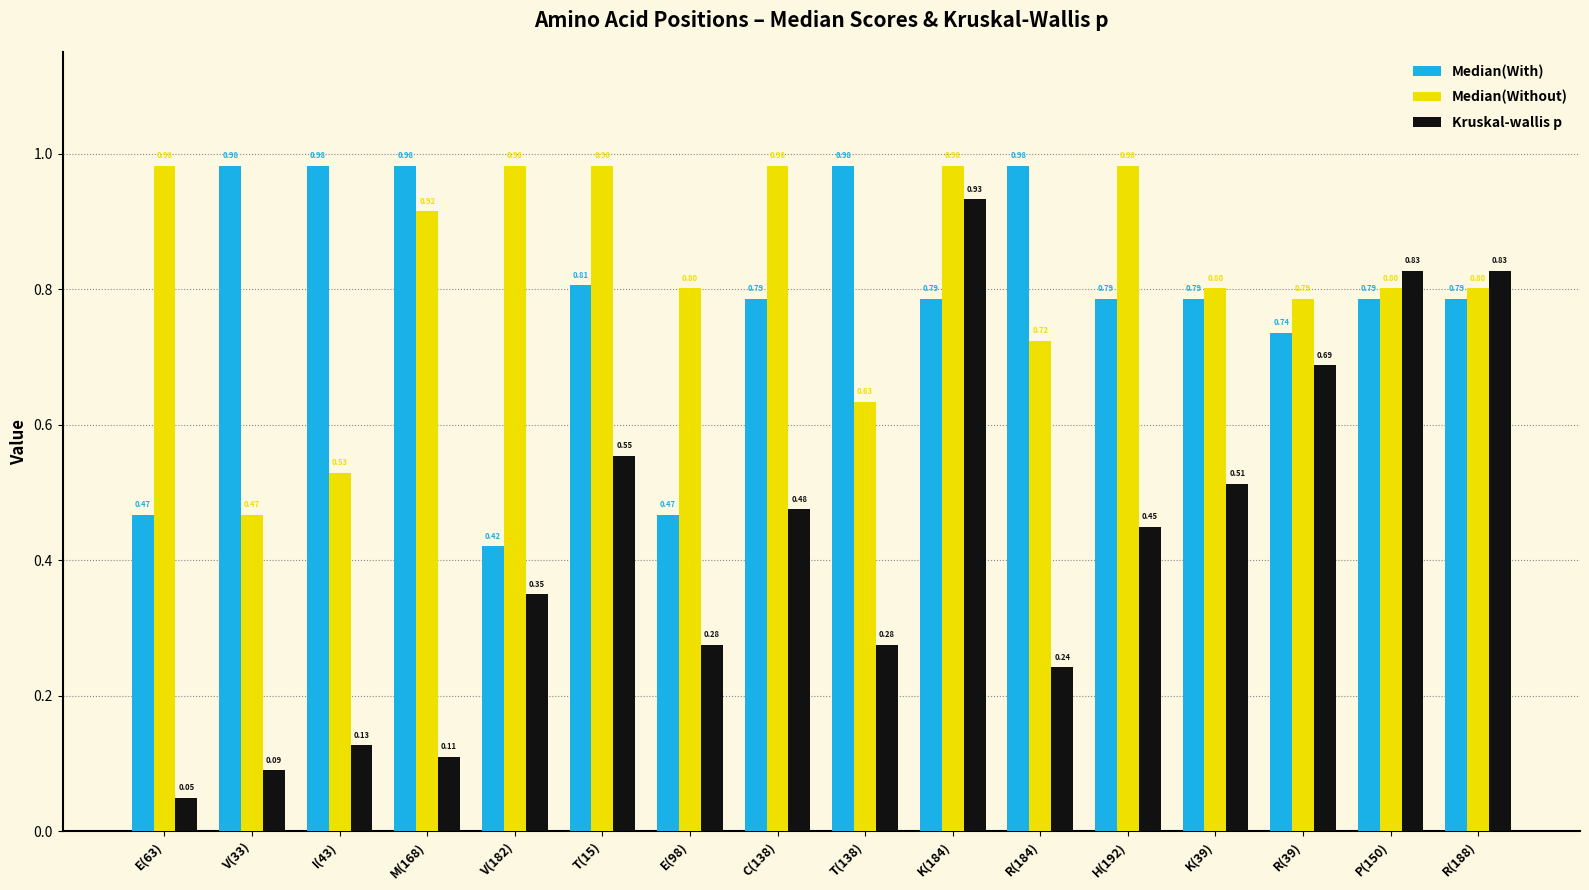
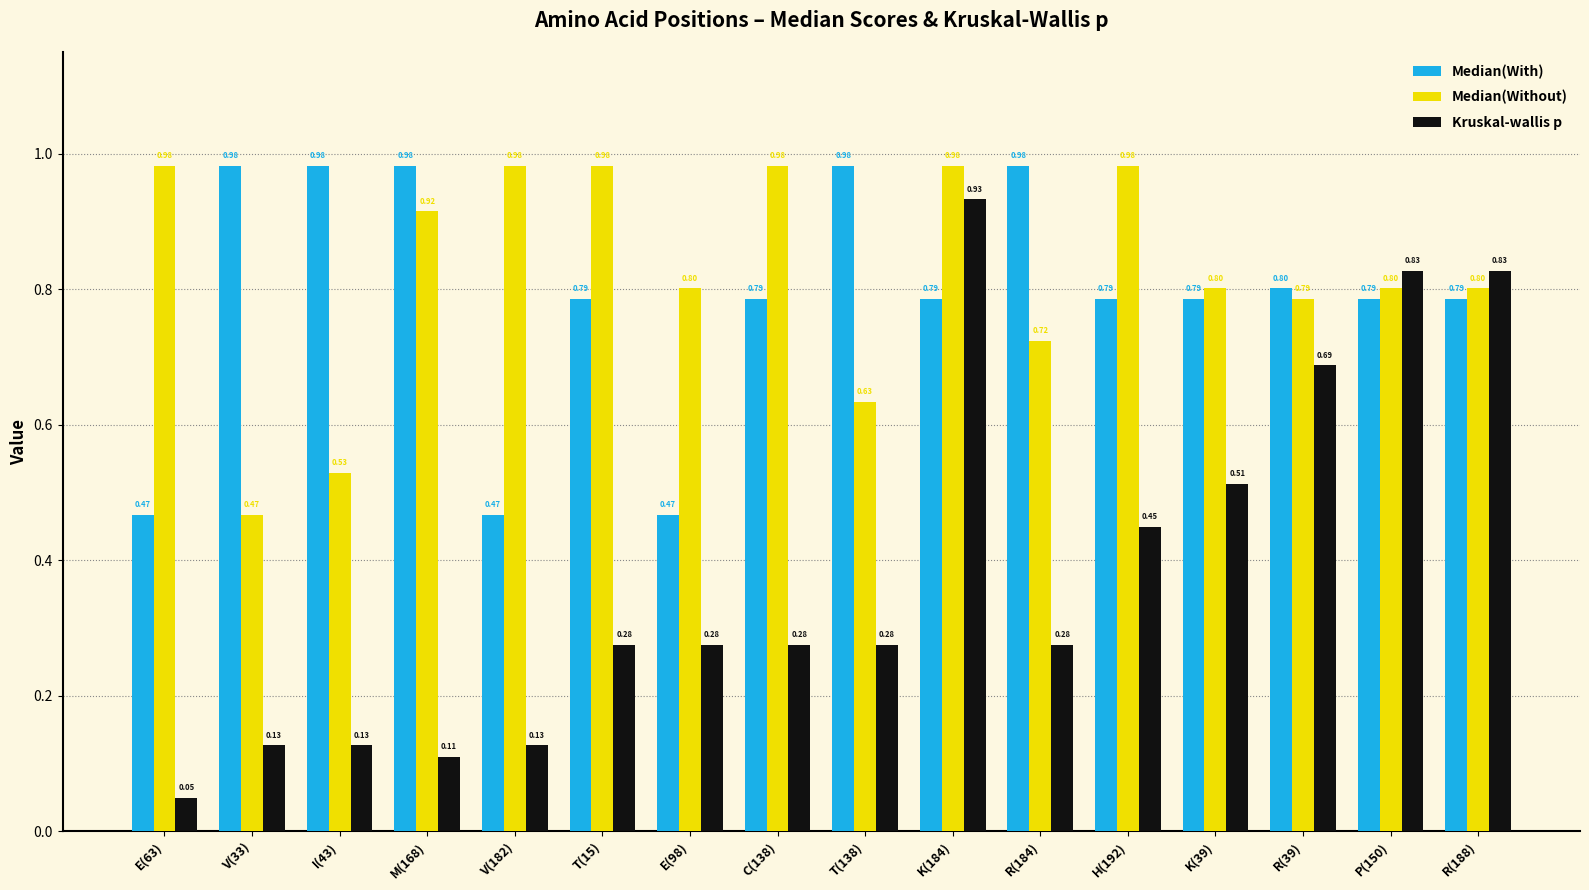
Kruskal-wallis p, V(33): 0.09 -> 0.13
Median(With), V(182): 0.42 -> 0.47
Kruskal-wallis p, V(182): 0.35 -> 0.13
Median(With), T(15): 0.81 -> 0.79
Kruskal-wallis p, T(15): 0.55 -> 0.28
Kruskal-wallis p, C(138): 0.48 -> 0.28
Kruskal-wallis p, R(184): 0.24 -> 0.28
Median(With), R(39): 0.74 -> 0.80
